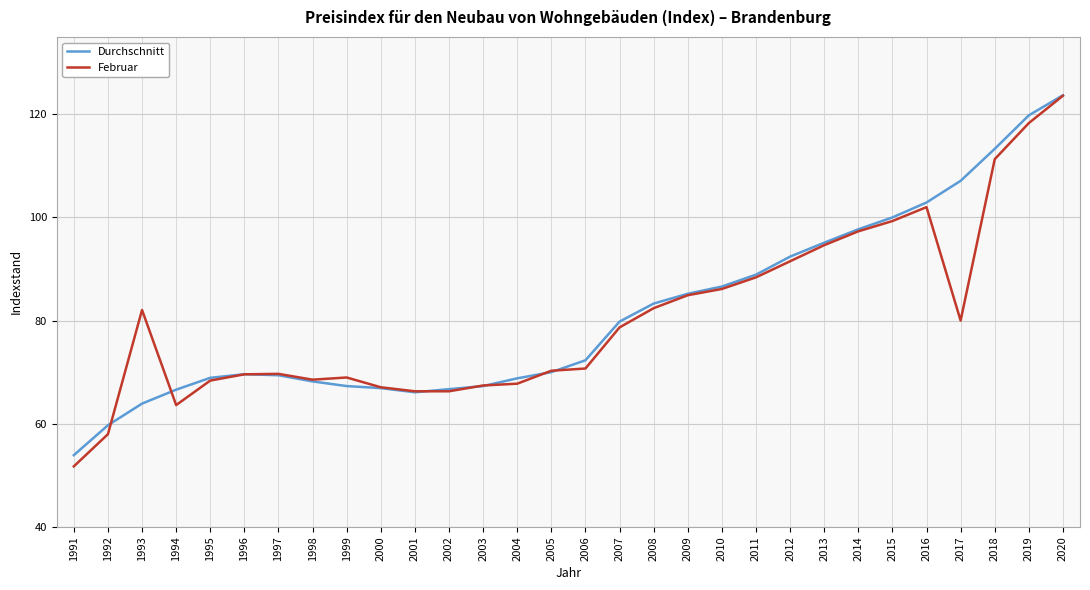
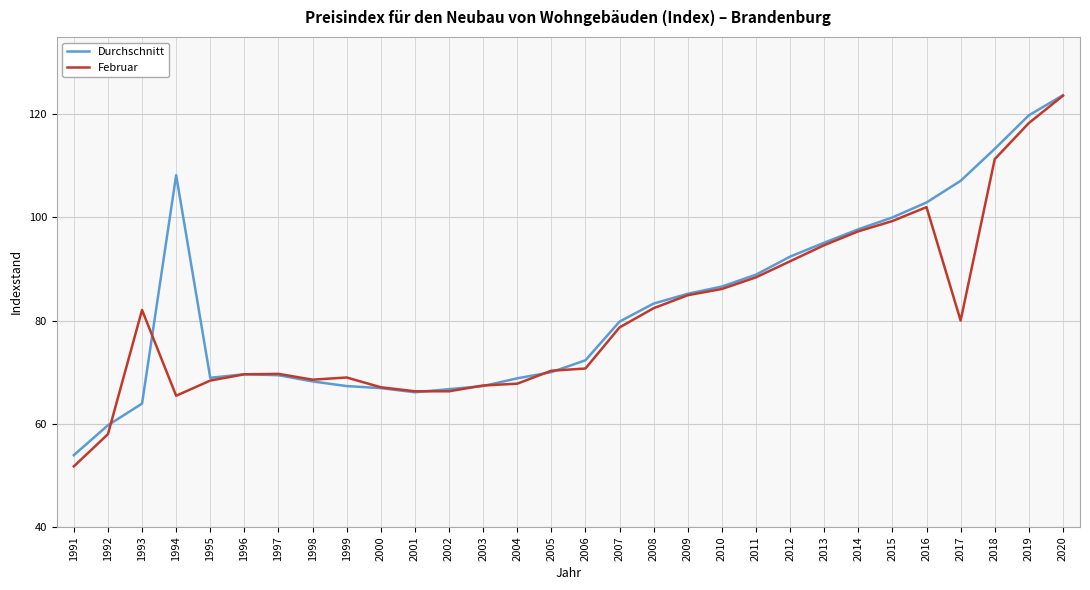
Durchschnitt, 1994: 67 -> 108
Februar, 1994: 64 -> 65
